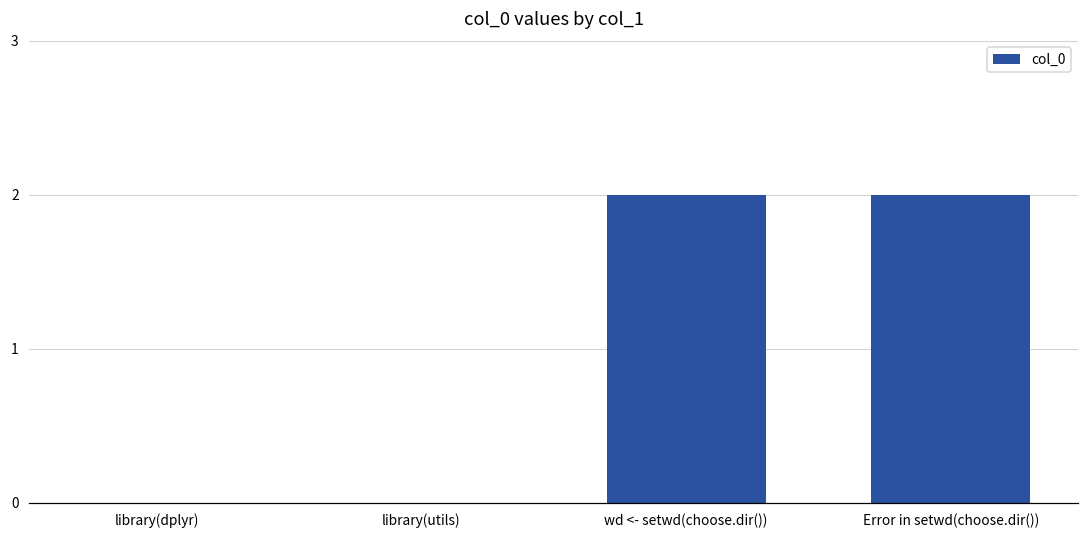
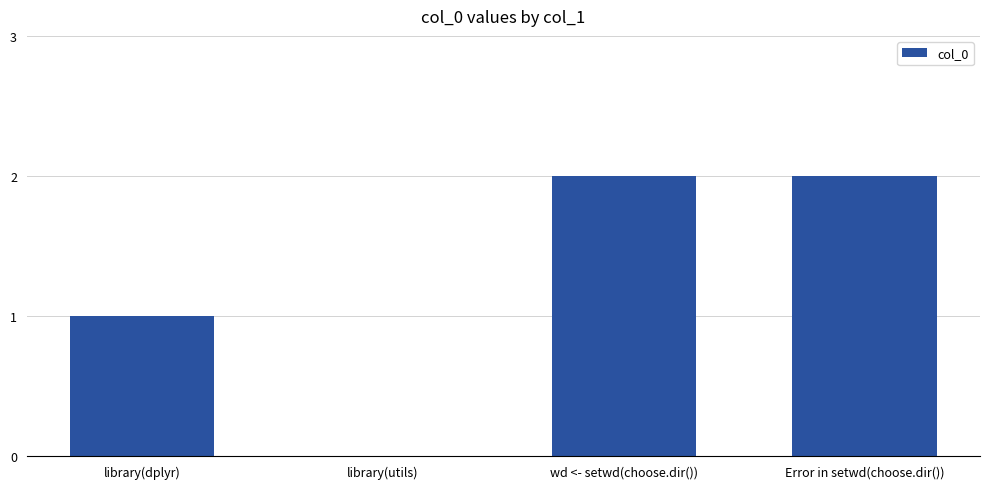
library(dplyr): 0 -> 1
